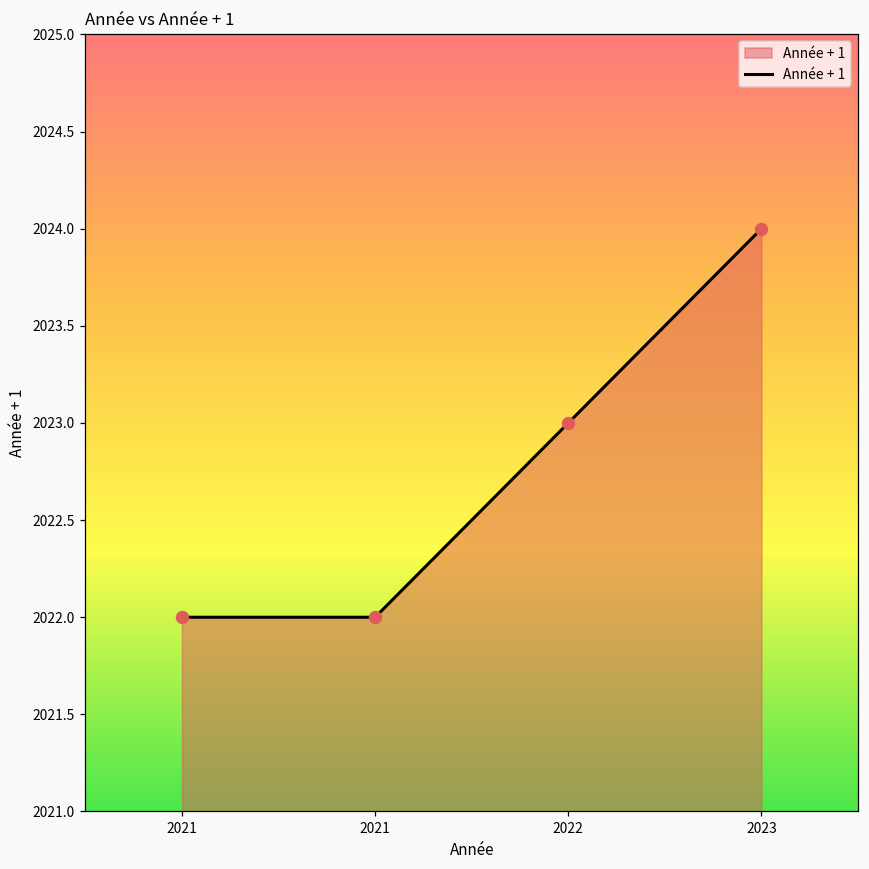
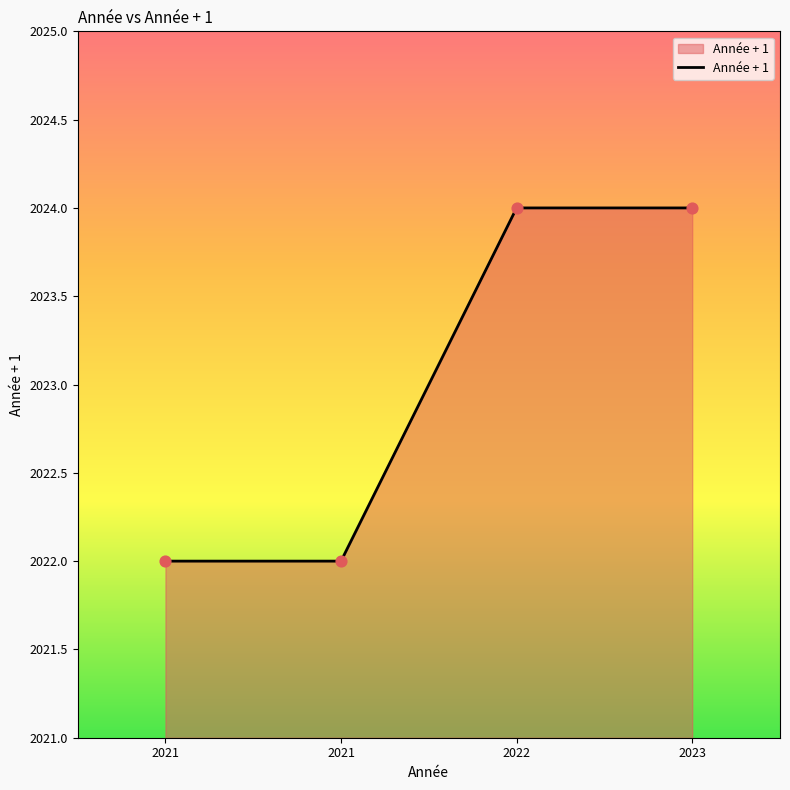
2022: 2023 -> 2024
